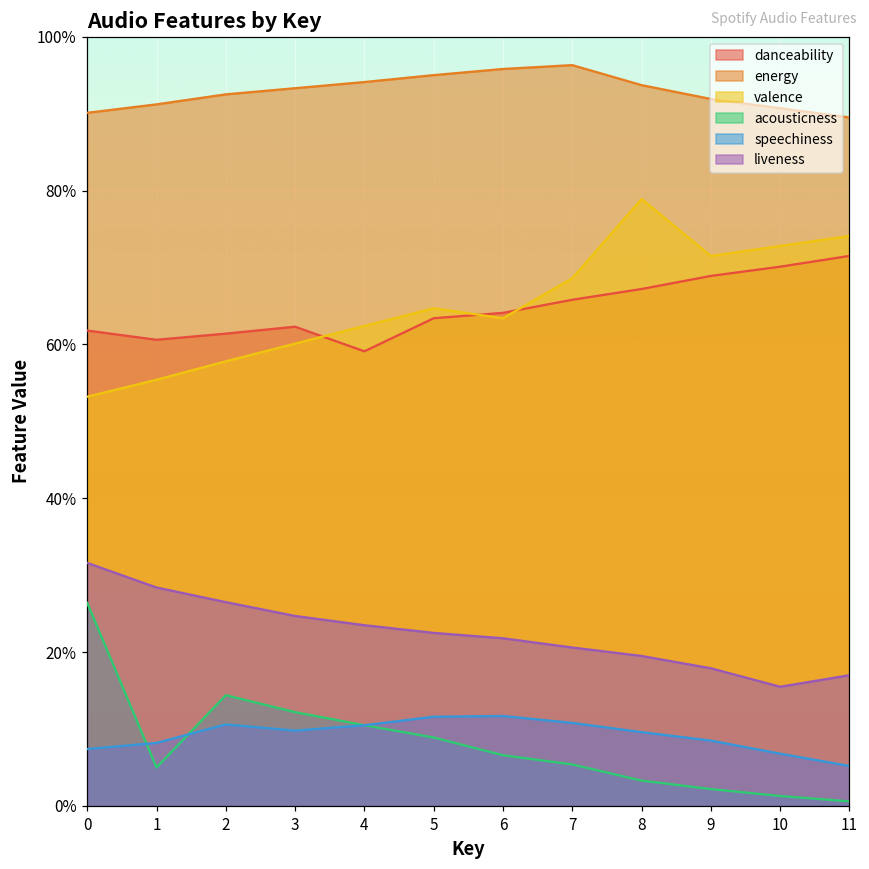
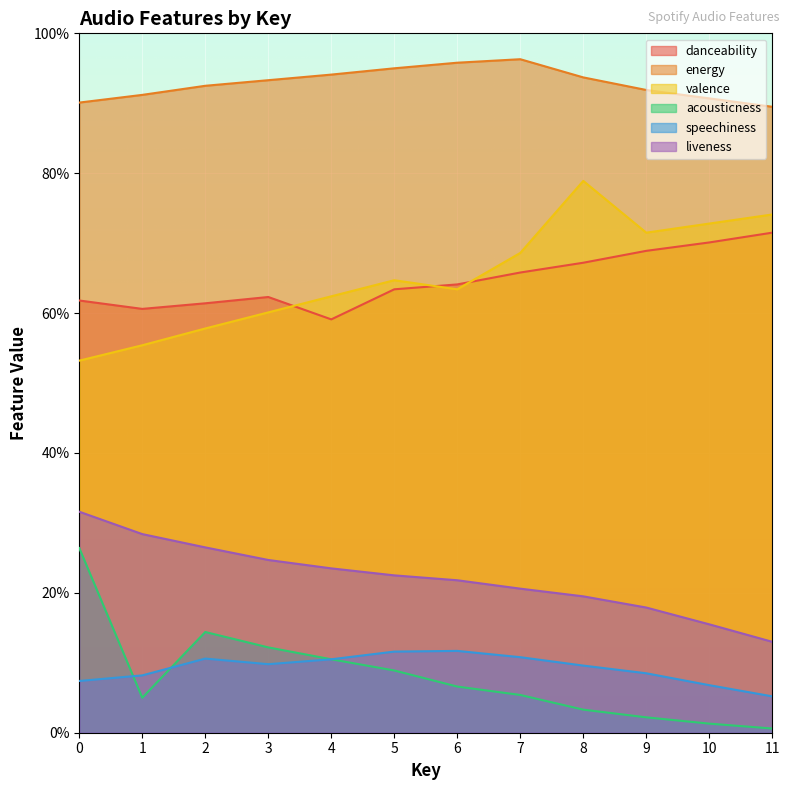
liveness, 11: 17% -> 13%
